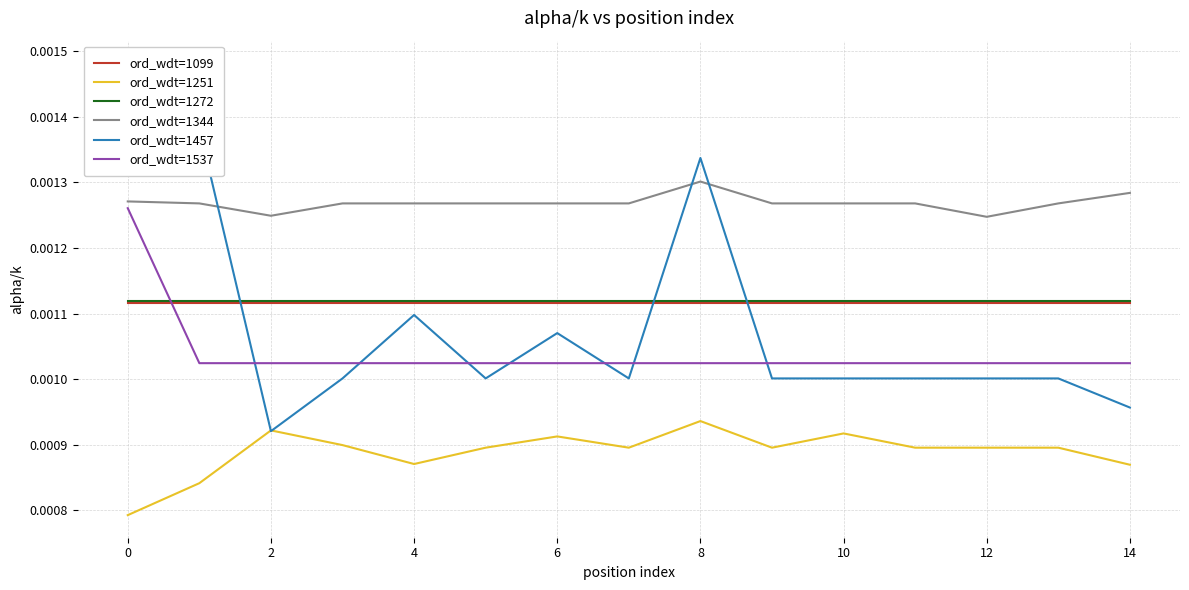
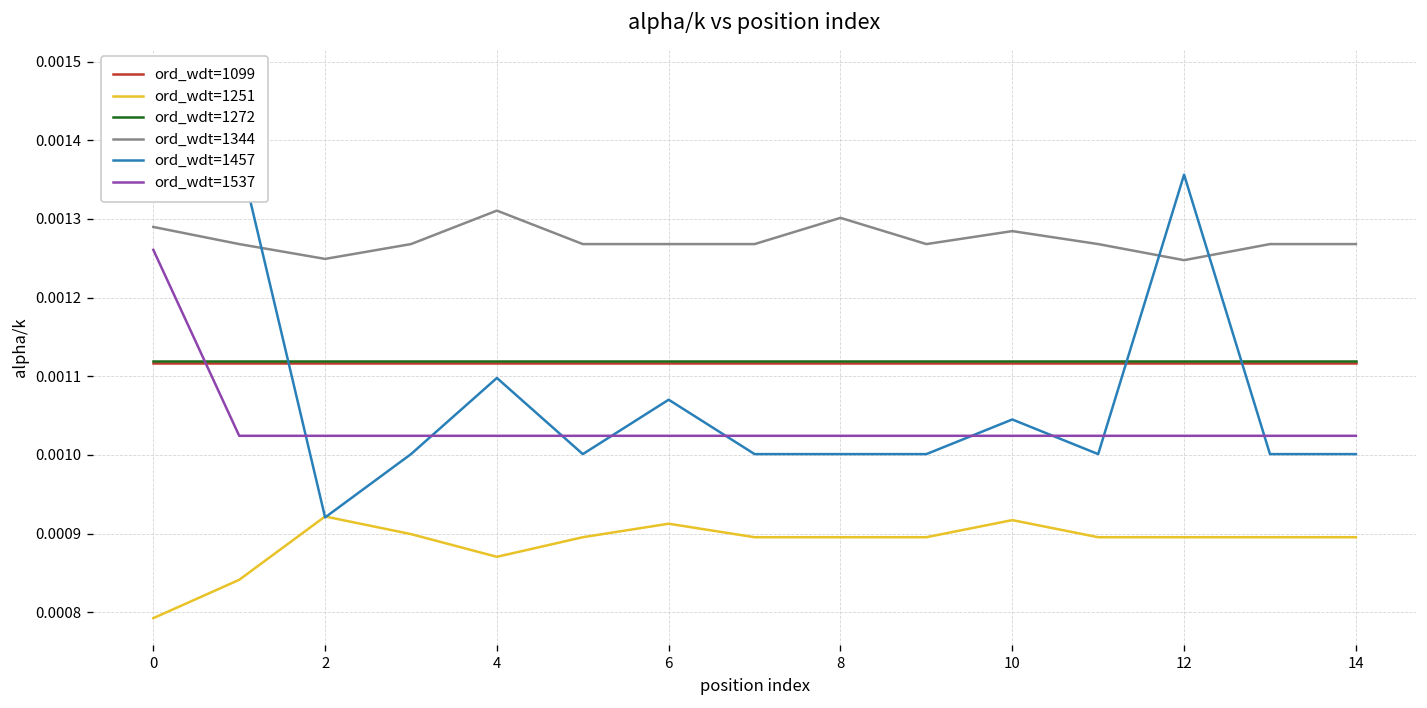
ord_wdt=1344, 0: 0.00127 -> 0.00129
ord_wdt=1344, 4: 0.00127 -> 0.00131
ord_wdt=1251, 8: 0.00094 -> 0.00090
ord_wdt=1457, 8: 0.00134 -> 0.00100
ord_wdt=1344, 10: 0.00127 -> 0.00128
ord_wdt=1457, 10: 0.00100 -> 0.00105
ord_wdt=1457, 12: 0.00100 -> 0.00136
ord_wdt=1251, 14: 0.00087 -> 0.00090
ord_wdt=1344, 14: 0.00128 -> 0.00127
ord_wdt=1457, 14: 0.00096 -> 0.00100
